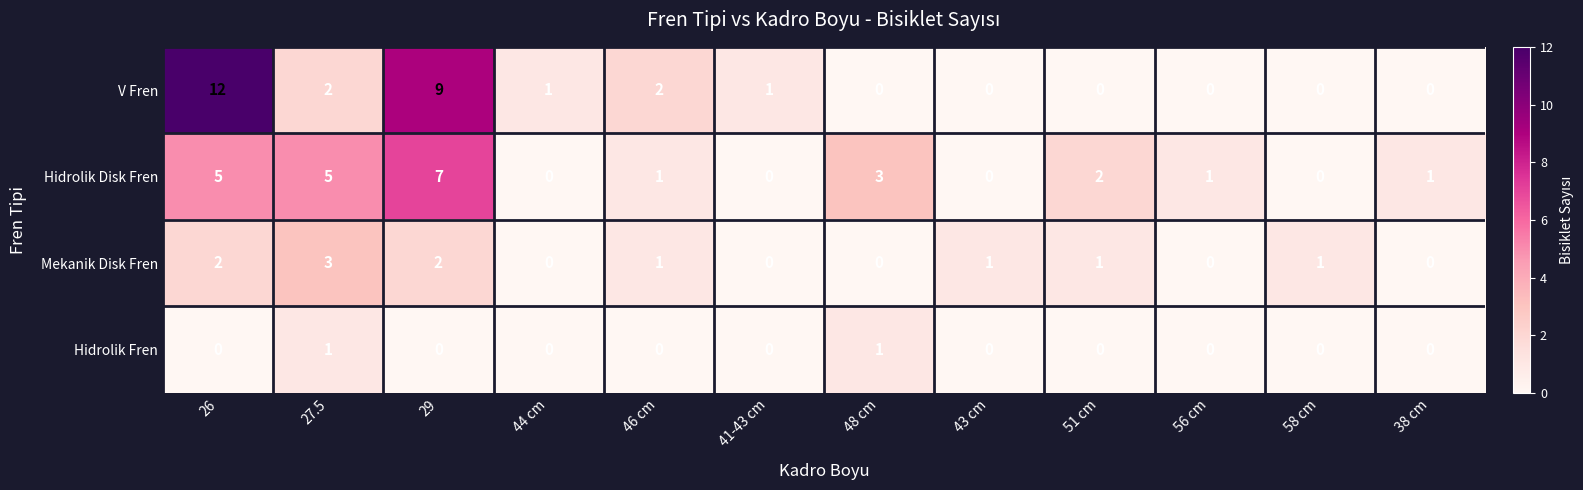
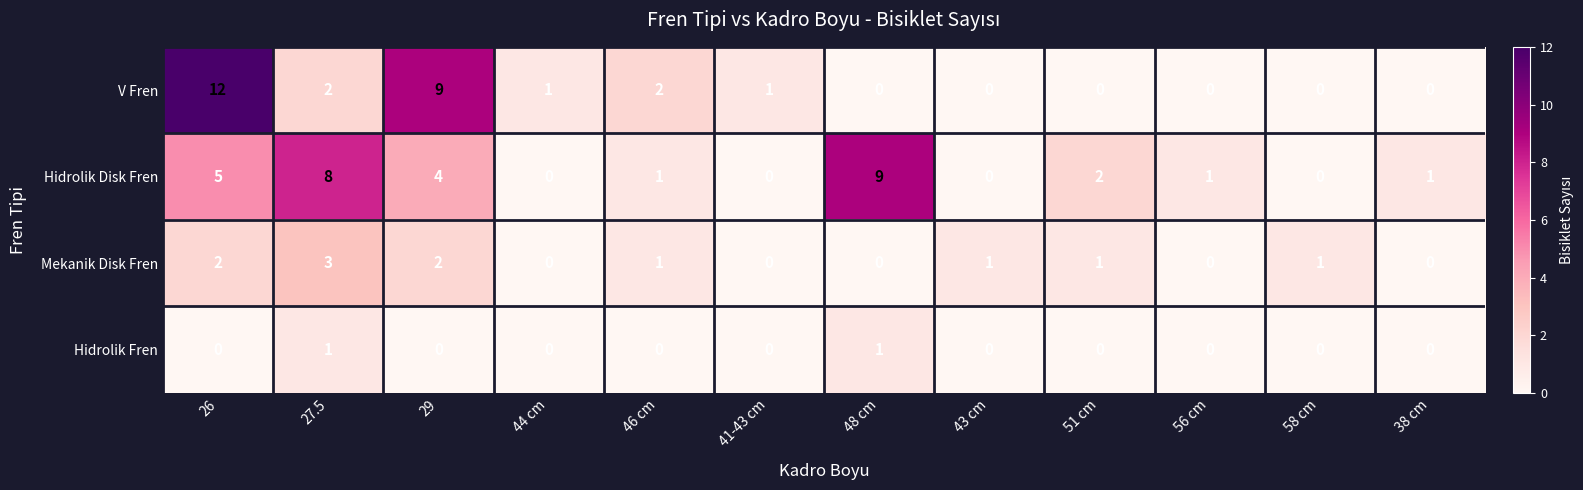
Hidrolik Disk Fren, 27.5: 5 -> 8
Hidrolik Disk Fren, 29: 7 -> 4
Hidrolik Disk Fren, 48 cm: 3 -> 9
